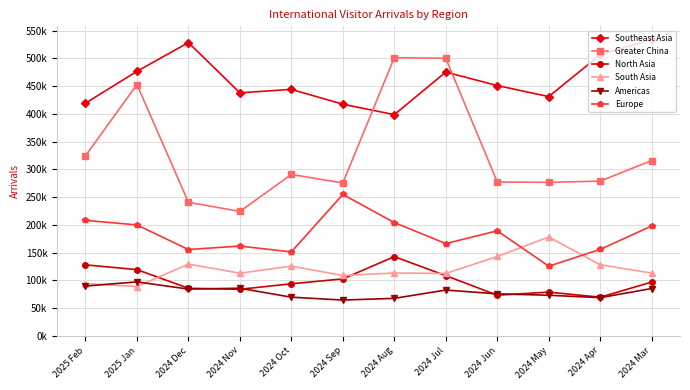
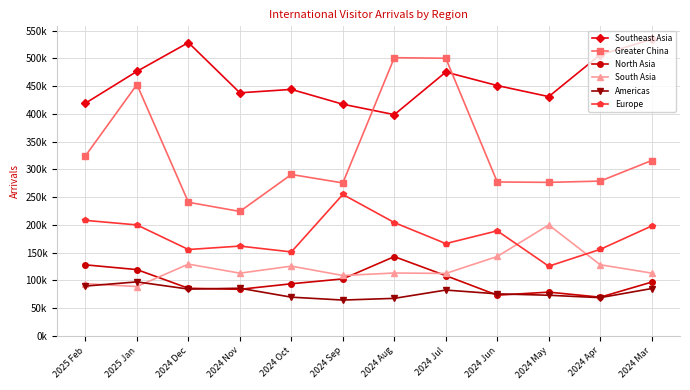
South Asia, 2024 May: 180000 -> 200000
